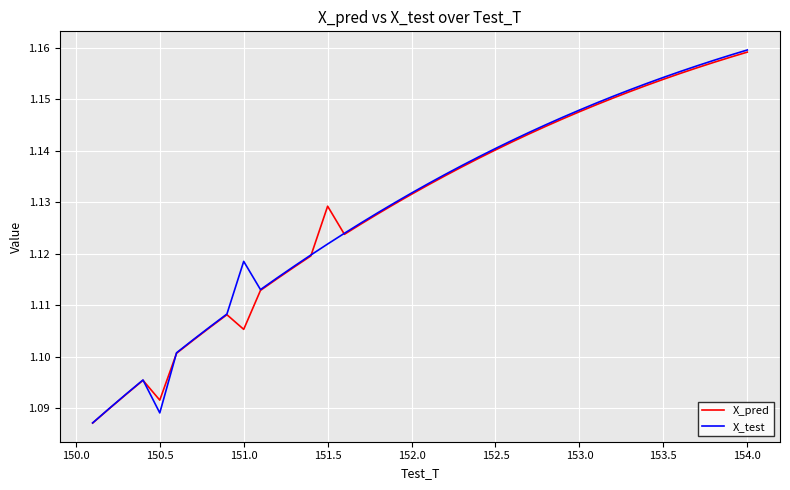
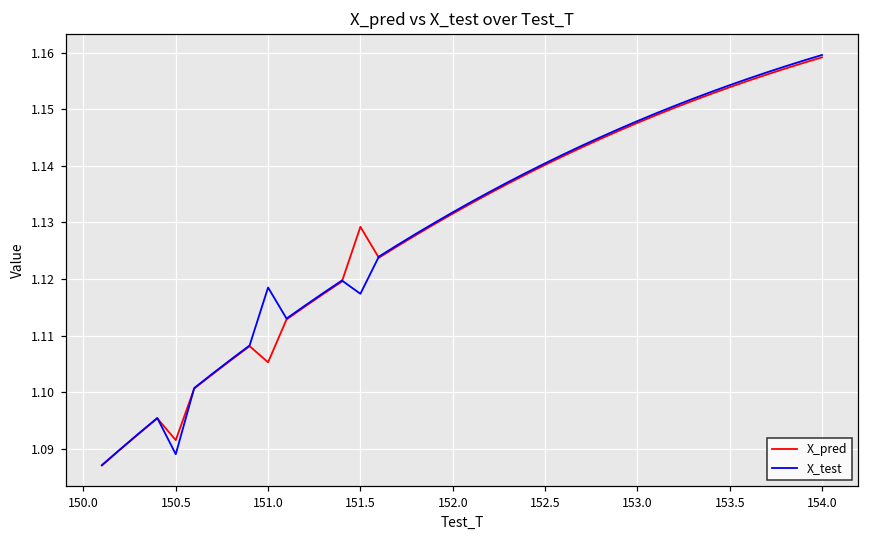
X_test, 151.5: 1.122 -> 1.117
